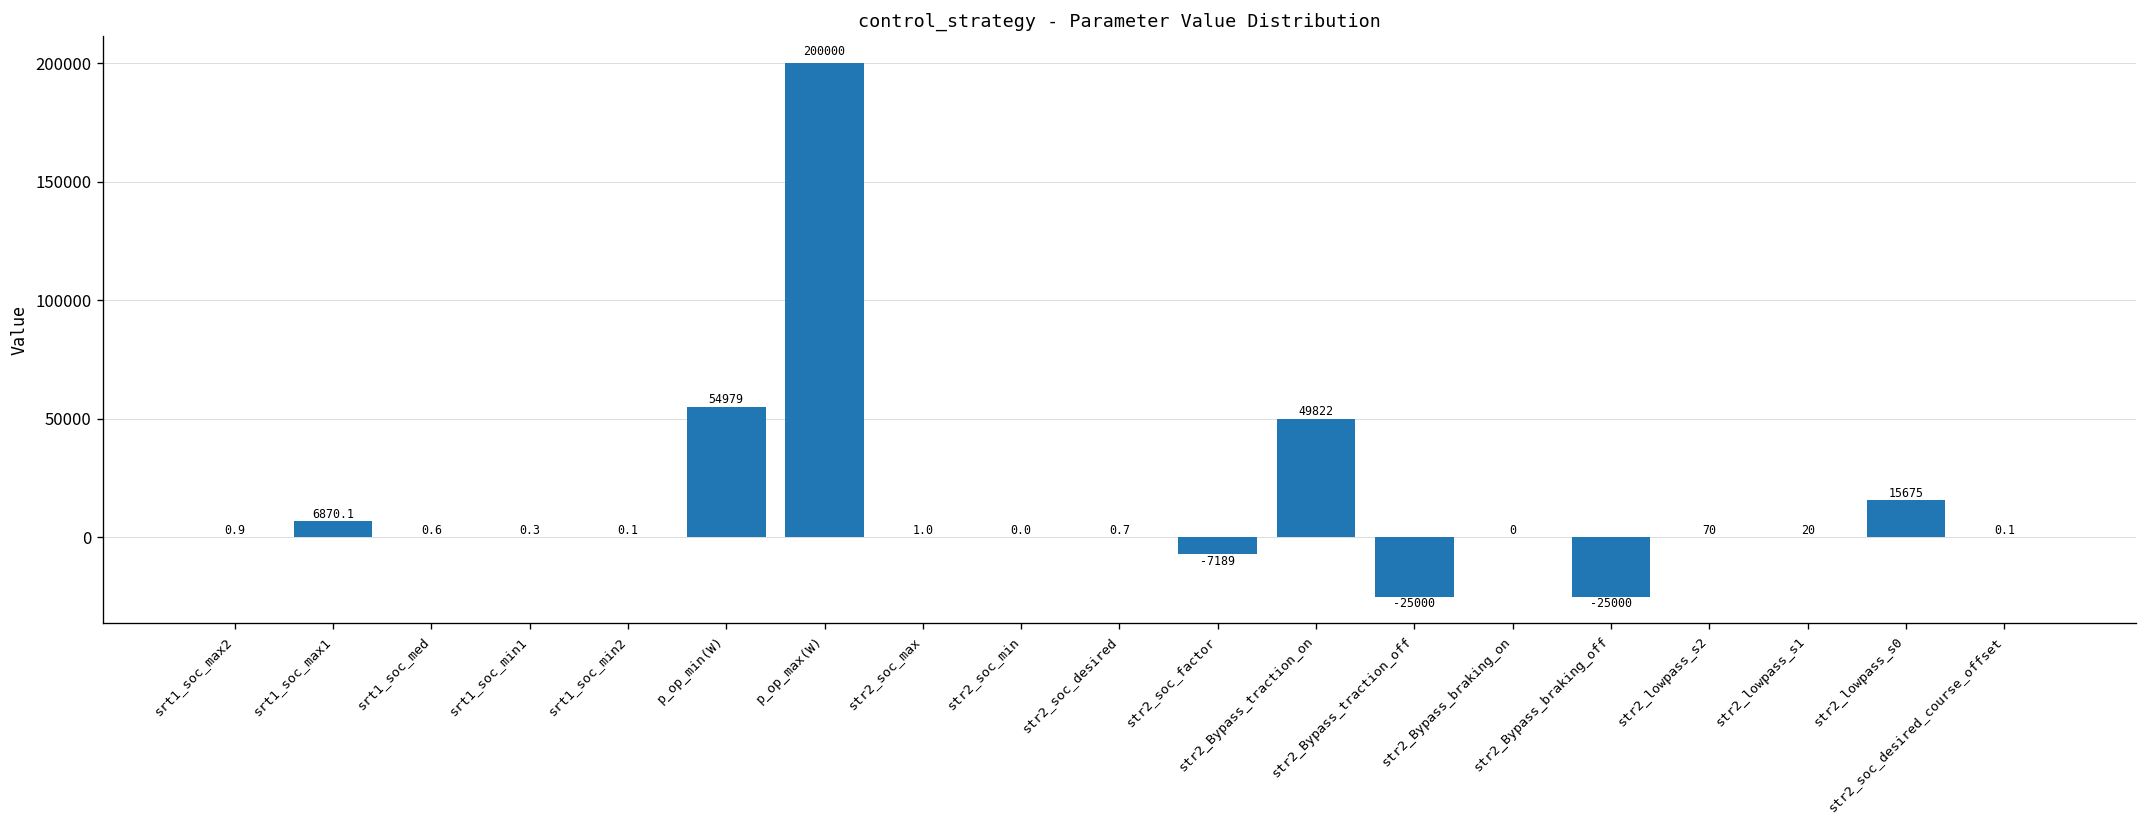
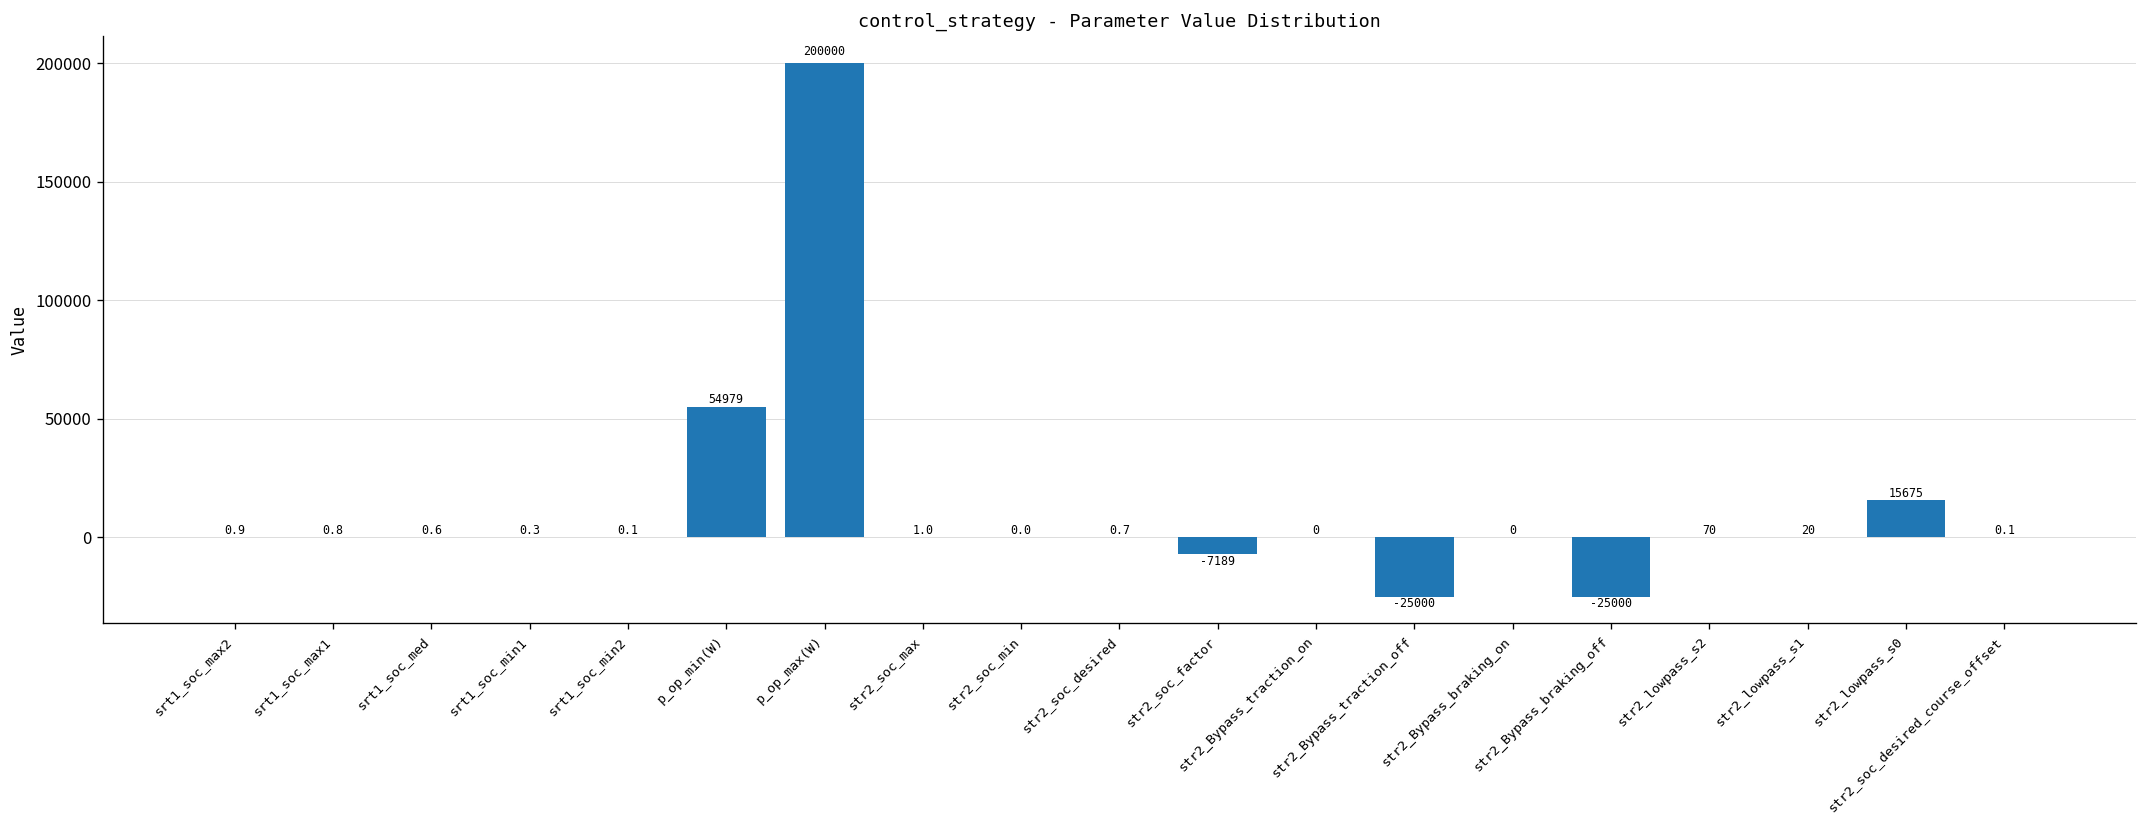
srt1_soc_max1: 6870.1 -> 0.8
str2_Bypass_traction_on: 49822 -> 0
